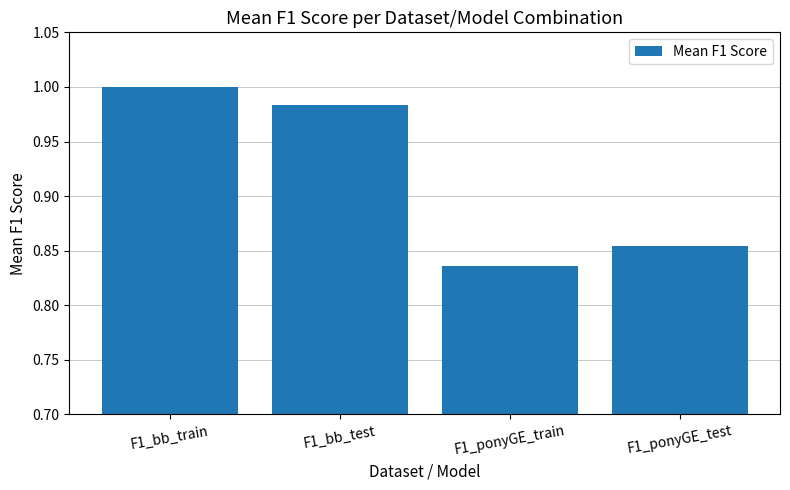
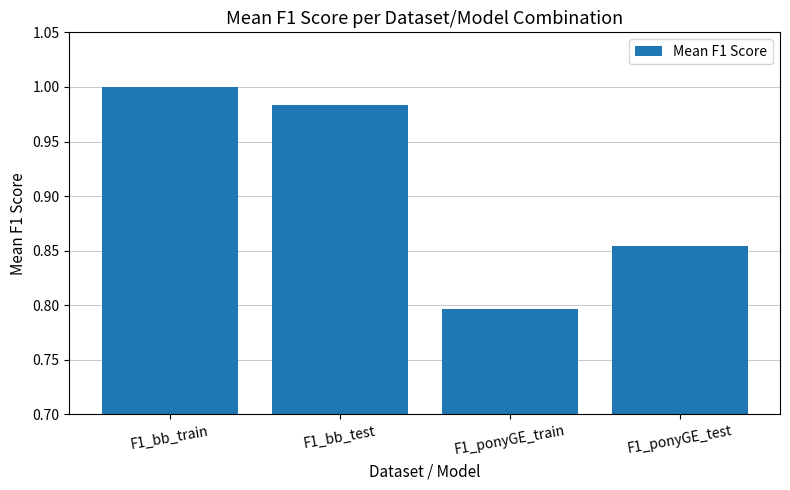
F1_ponyGE_train: 0.836 -> 0.797
